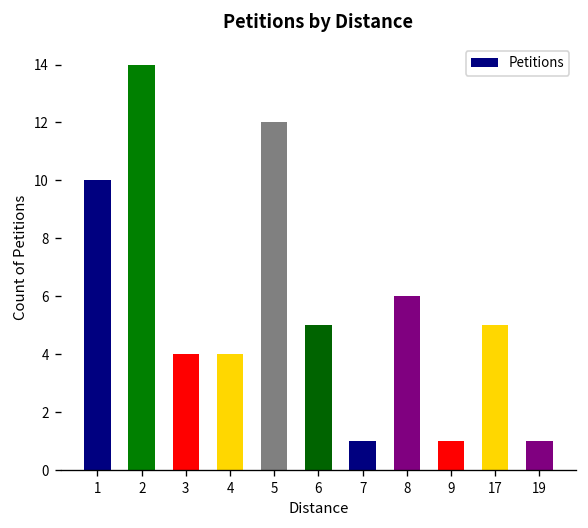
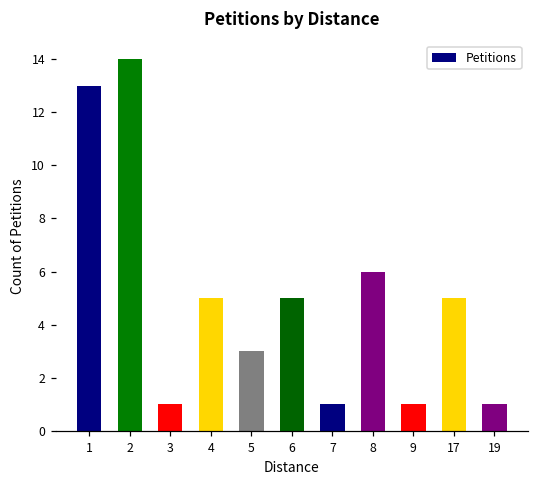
1: 10 -> 13
3: 4 -> 1
4: 4 -> 5
5: 12 -> 3
